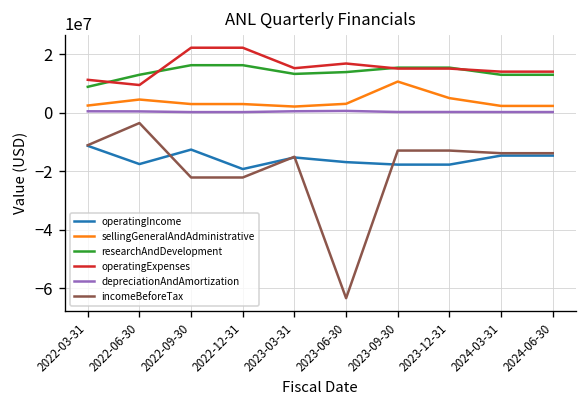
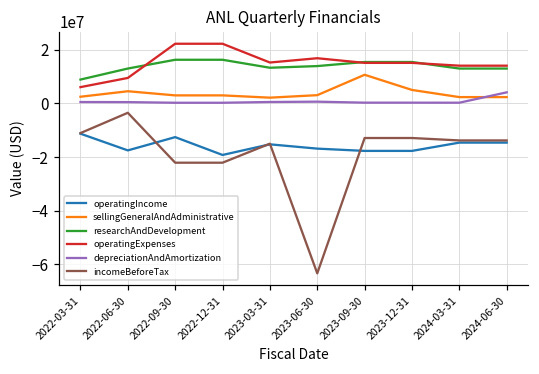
operatingExpenses, 2022-03-31: 11000000 -> 6000000
depreciationAndAmortization, 2024-06-30: 0 -> 4000000
